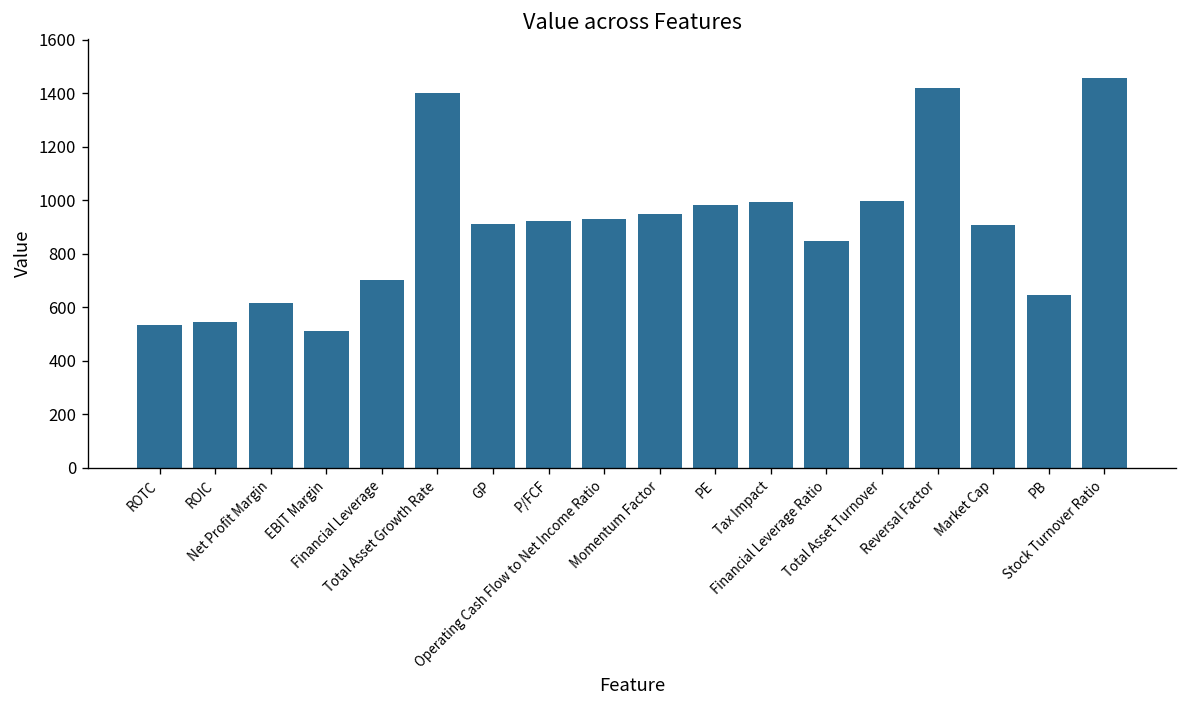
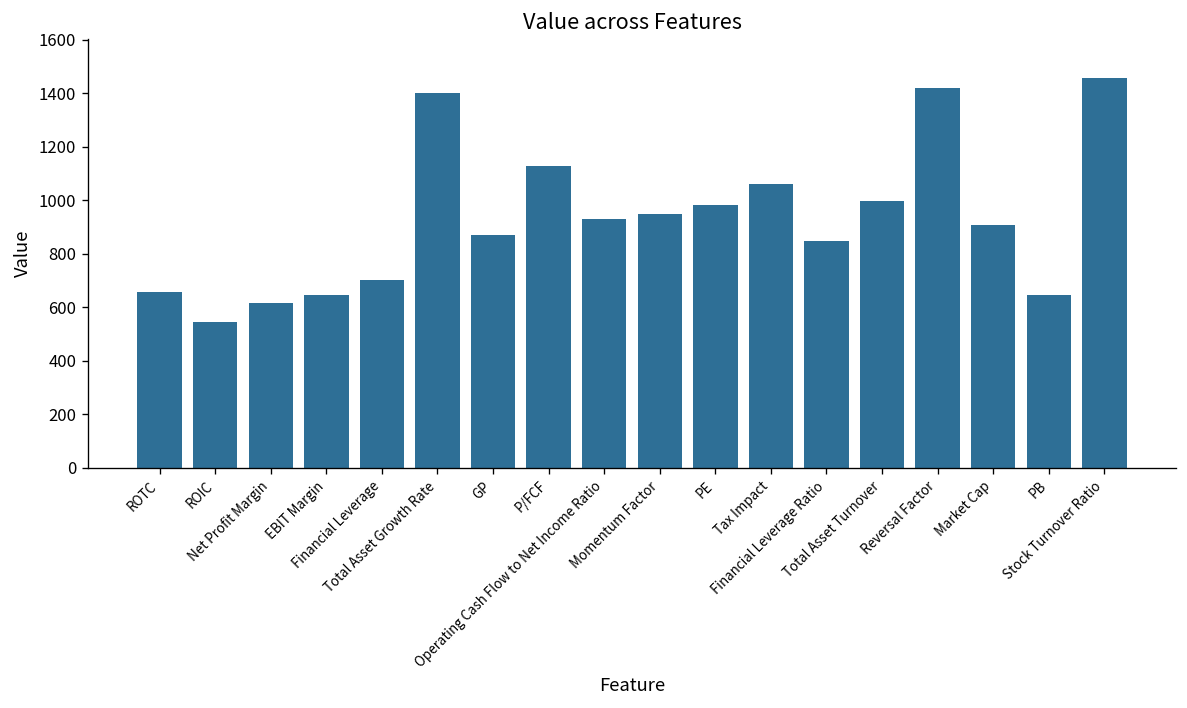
ROTC: 540 -> 660
EBIT Margin: 510 -> 640
GP: 910 -> 870
P/FCF: 920 -> 1130
Tax Impact: 990 -> 1060
